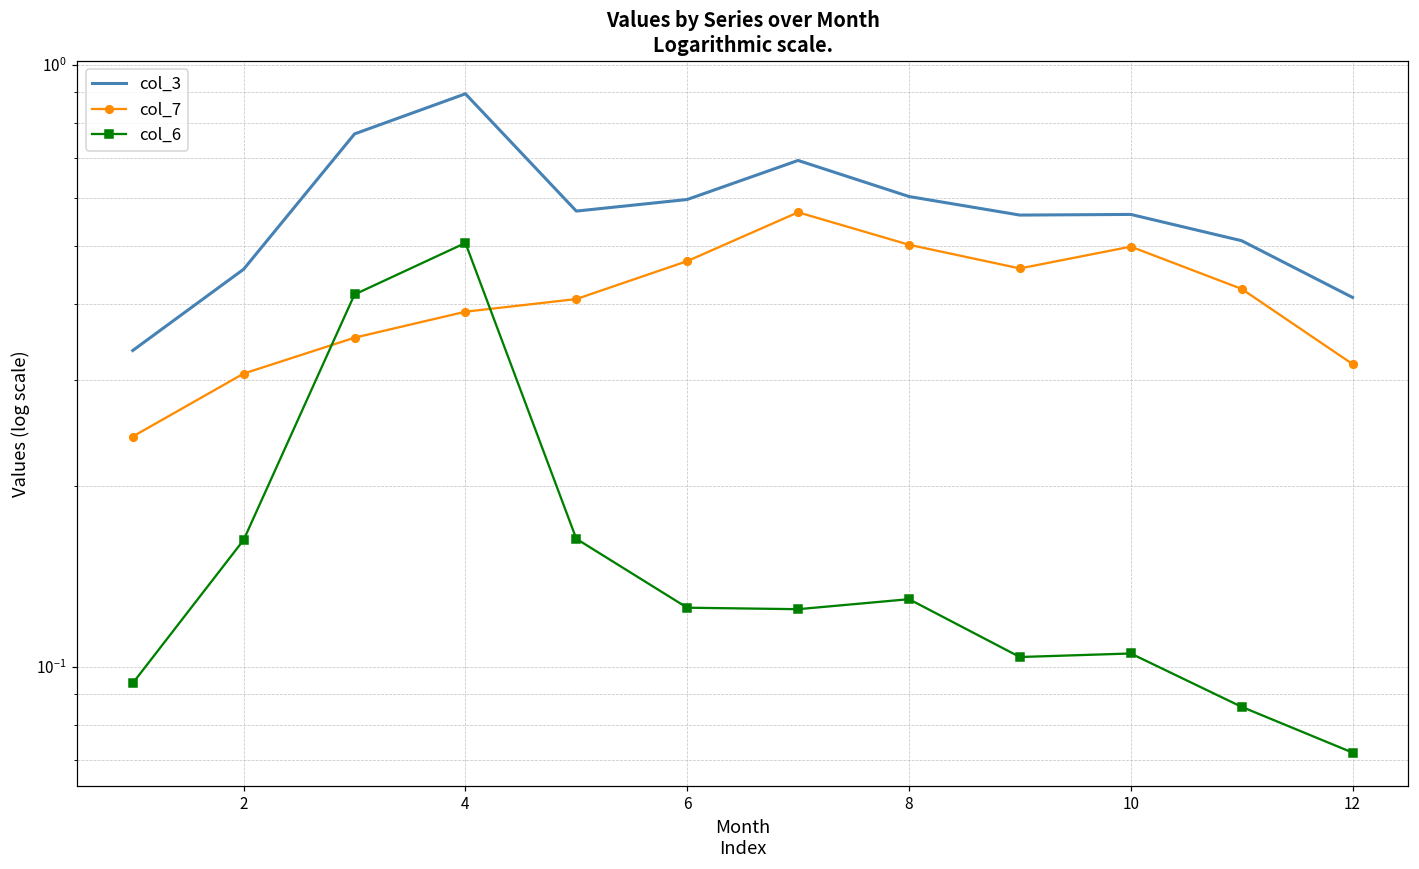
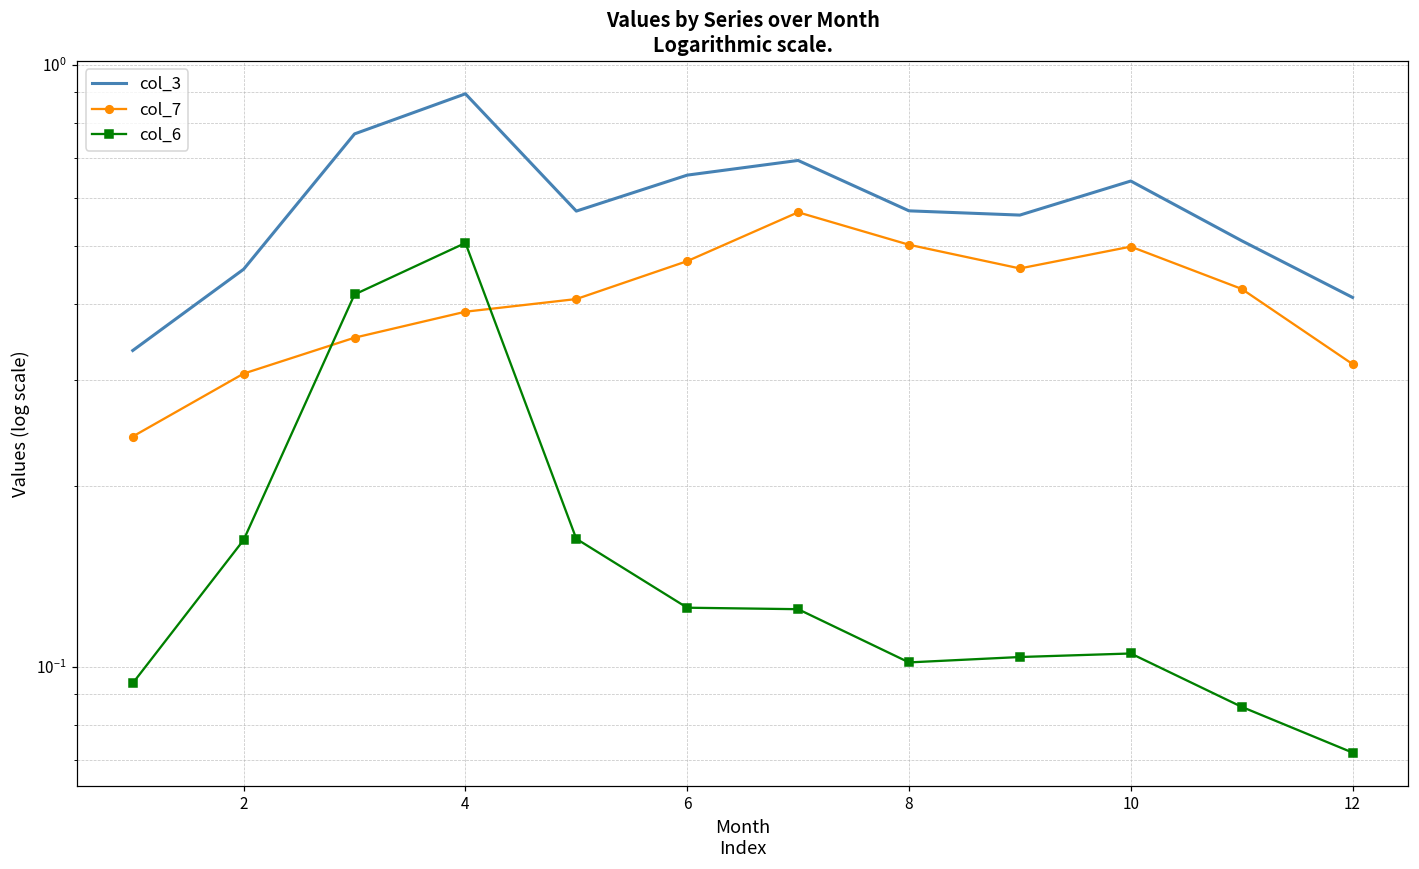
col_3, 6: 0.60 -> 0.66
col_3, 8: 0.60 -> 0.57
col_6, 8: 0.130 -> 0.102
col_3, 10: 0.56 -> 0.64
